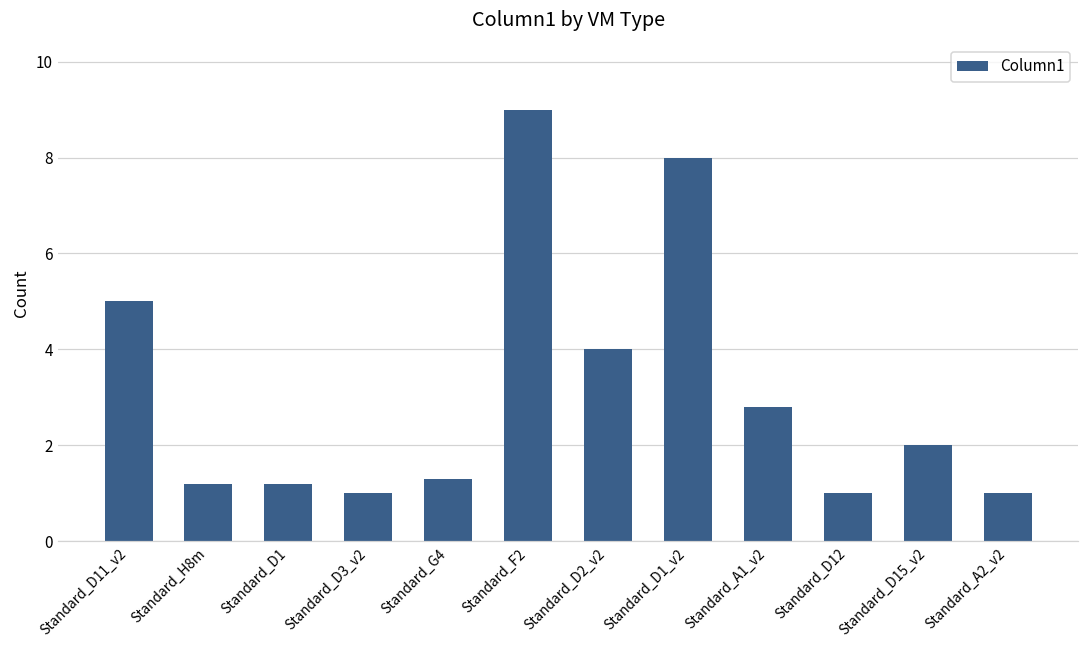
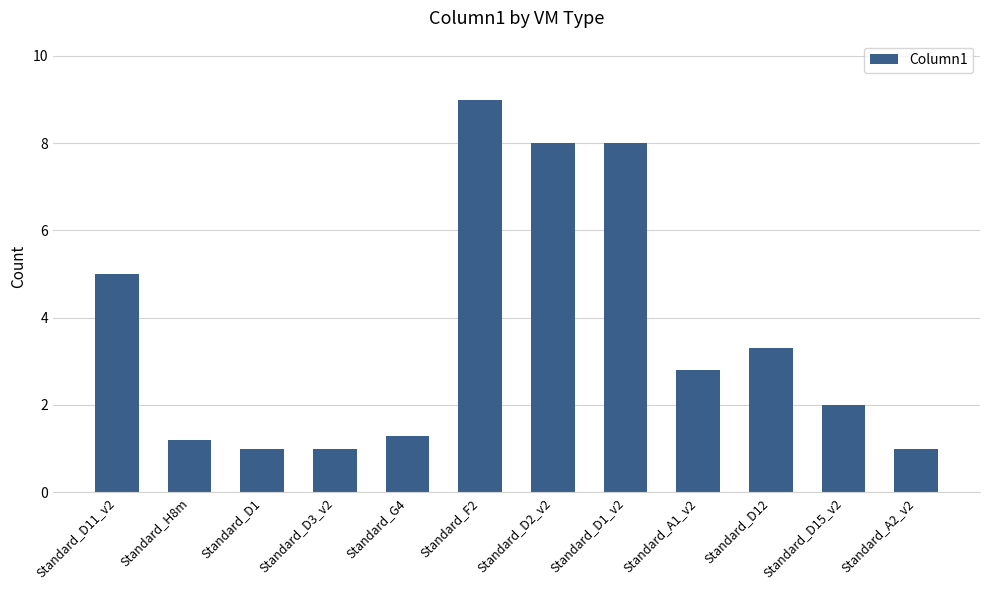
Standard_D1: 1.2 -> 1.0
Standard_D2_v2: 4 -> 8
Standard_D12: 1.0 -> 3.3
